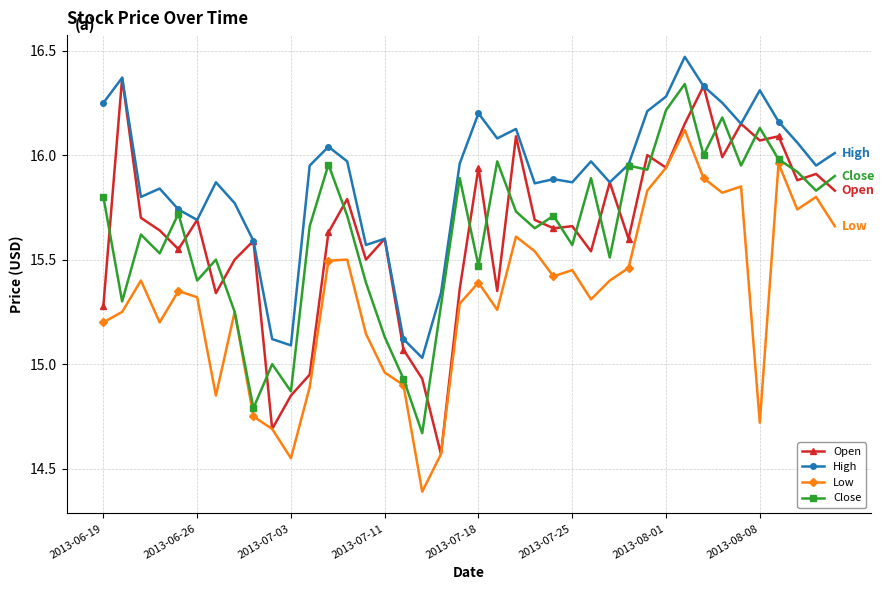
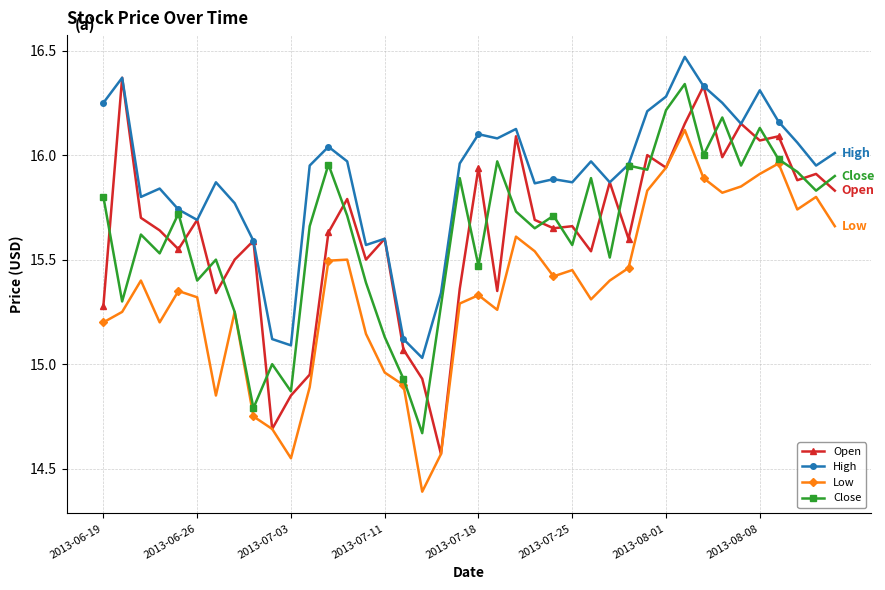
High, 2013-07-18: 16.2 -> 16.1
Low, 2013-07-18: 15.39 -> 15.33
Low, 2013-08-08: 14.72 -> 15.91
